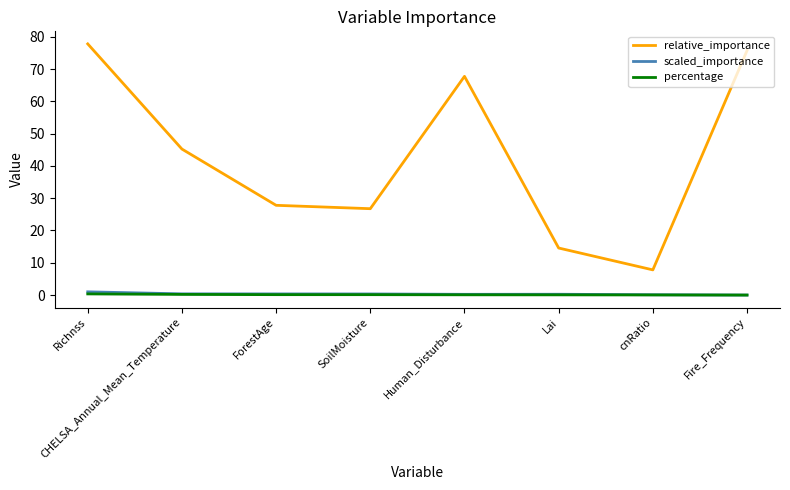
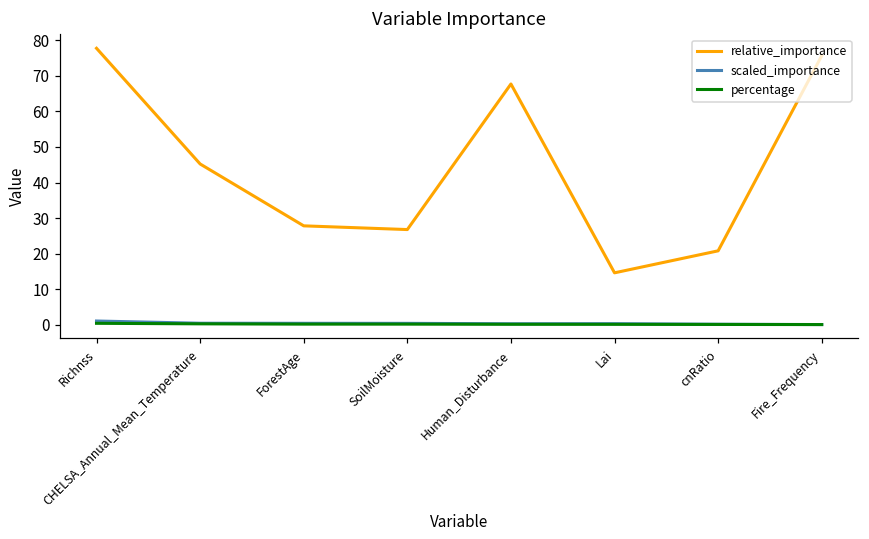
relative_importance, cnRatio: 8 -> 21
